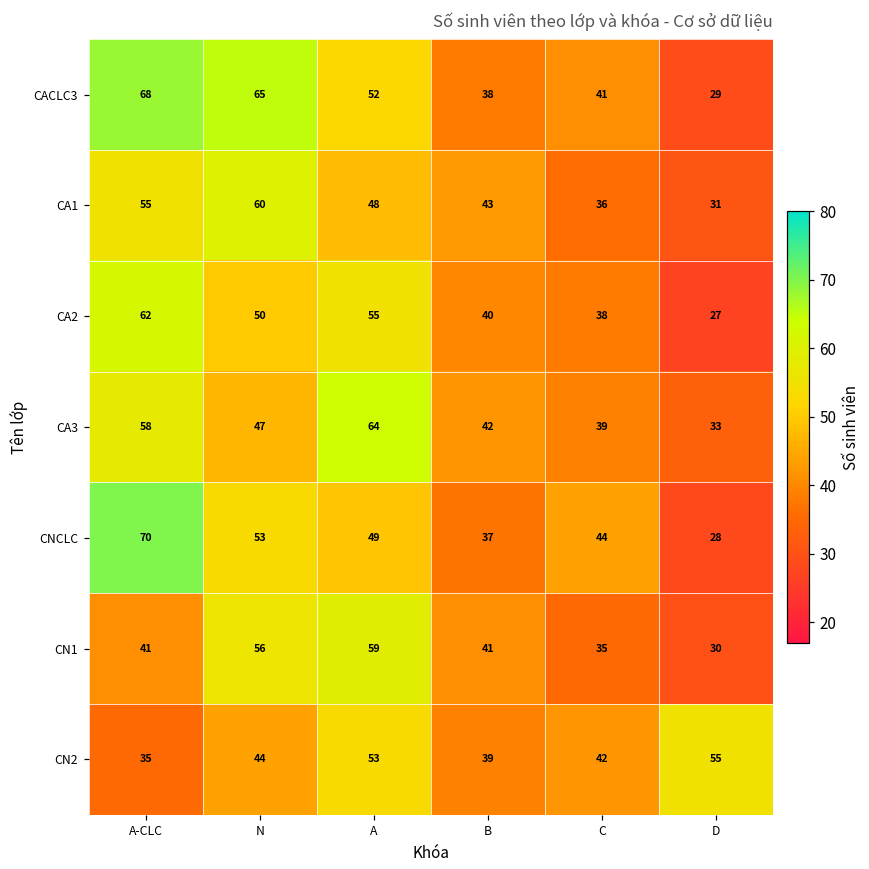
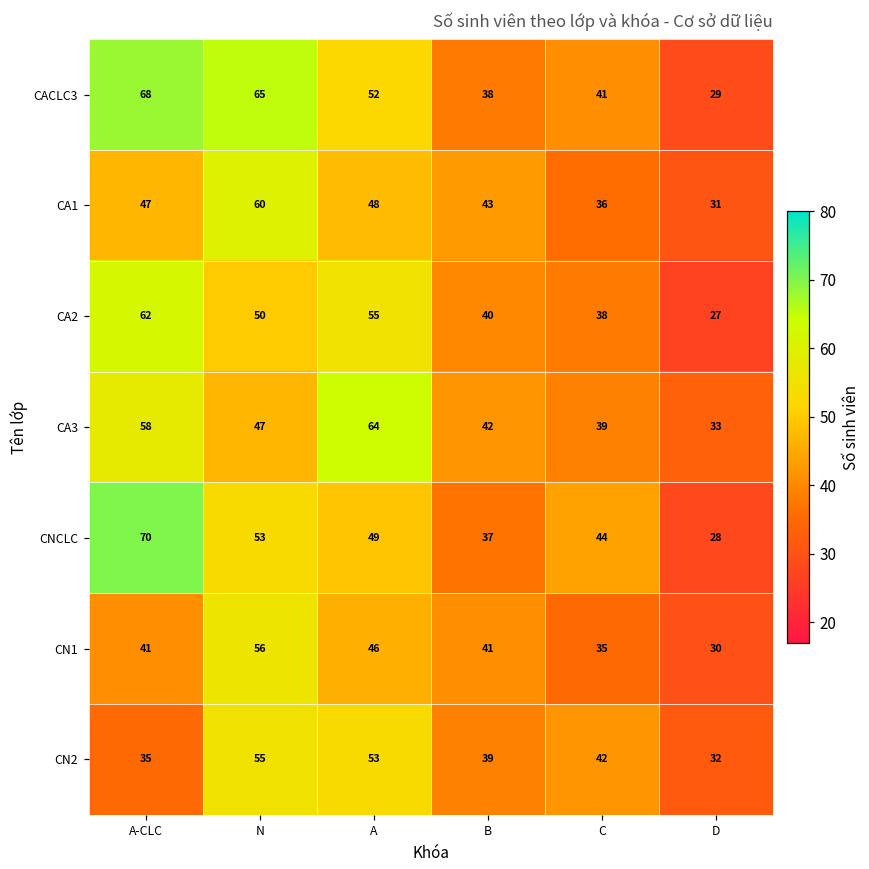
CA1, A-CLC: 55 -> 47
CN1, A: 59 -> 46
CN2, N: 44 -> 55
CN2, D: 55 -> 32
